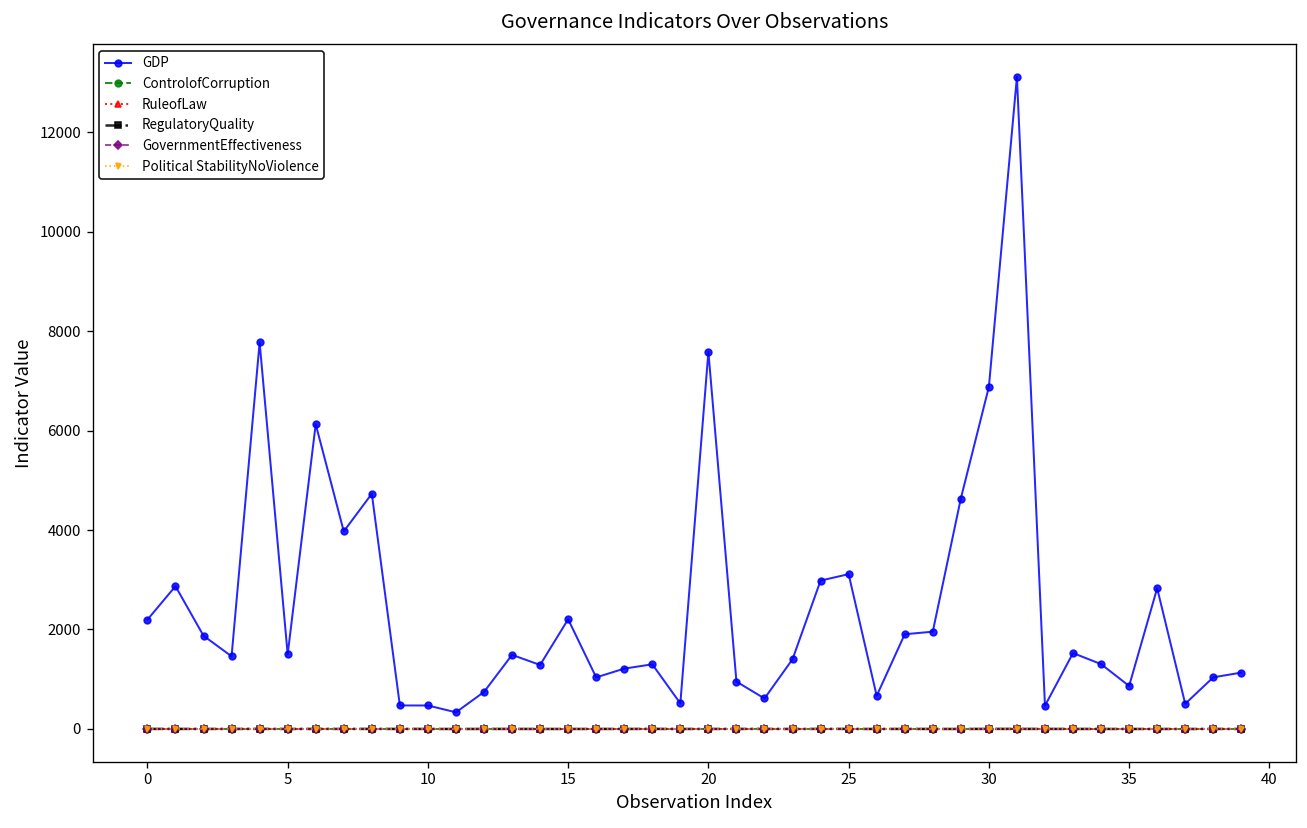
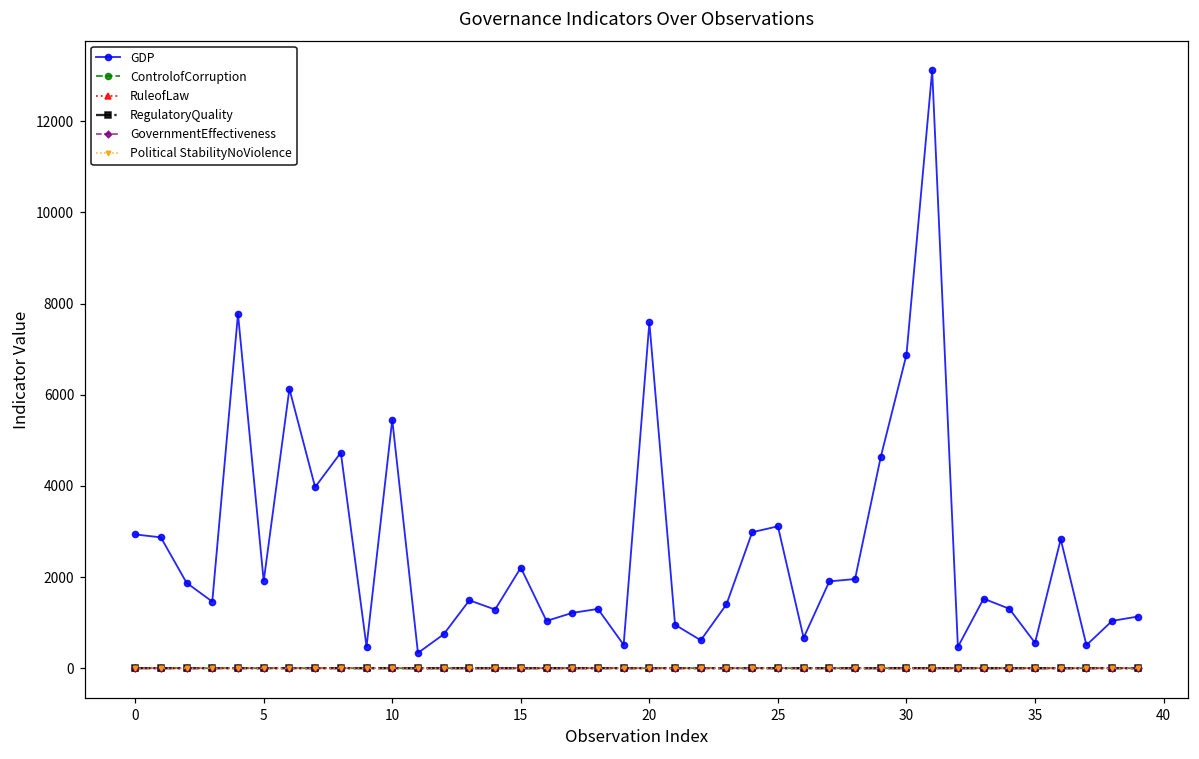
GDP, 0: 2200 -> 2900
GDP, 5: 1500 -> 1900
GDP, 10: 500 -> 5400
GDP, 35: 900 -> 600
